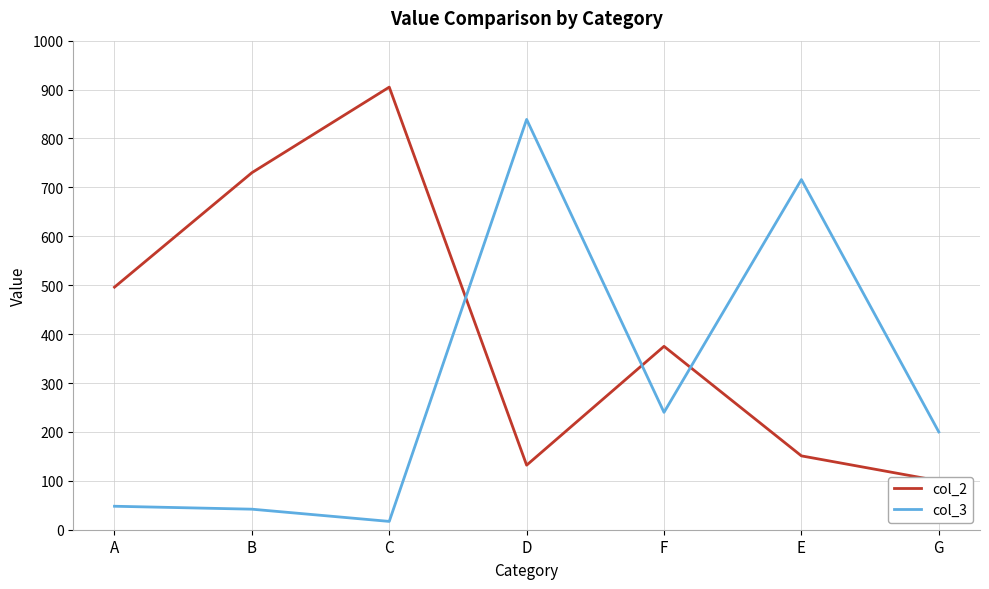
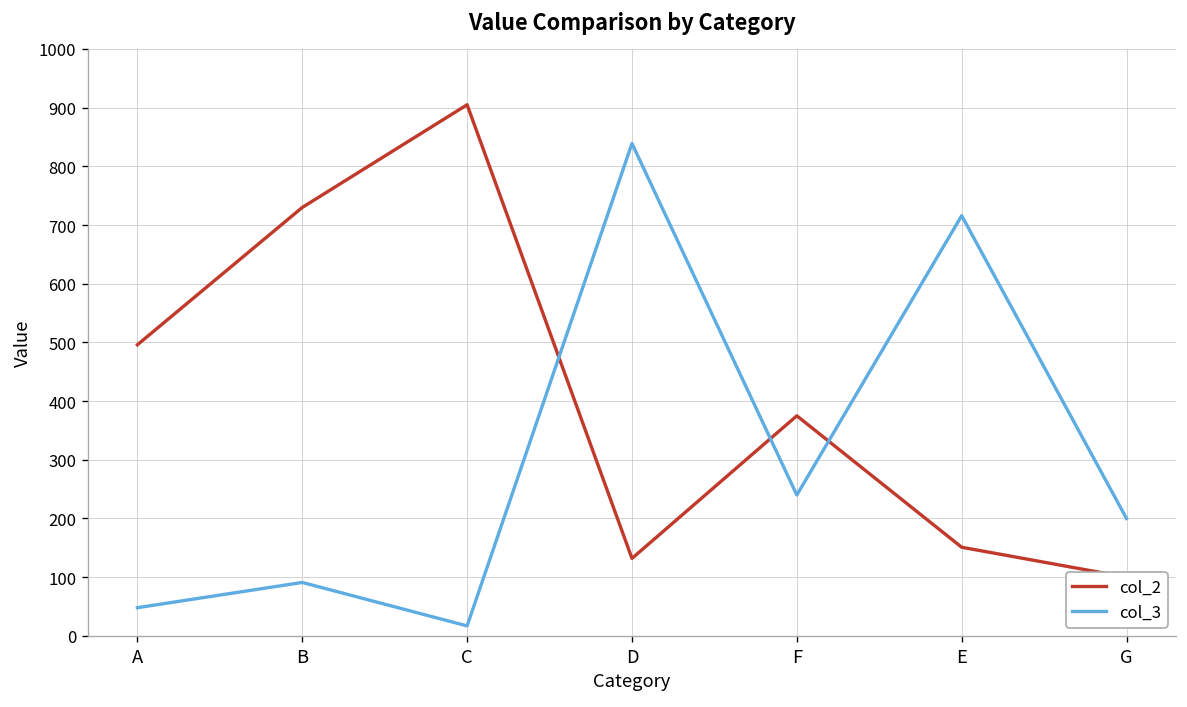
col_3, B: 40 -> 90
